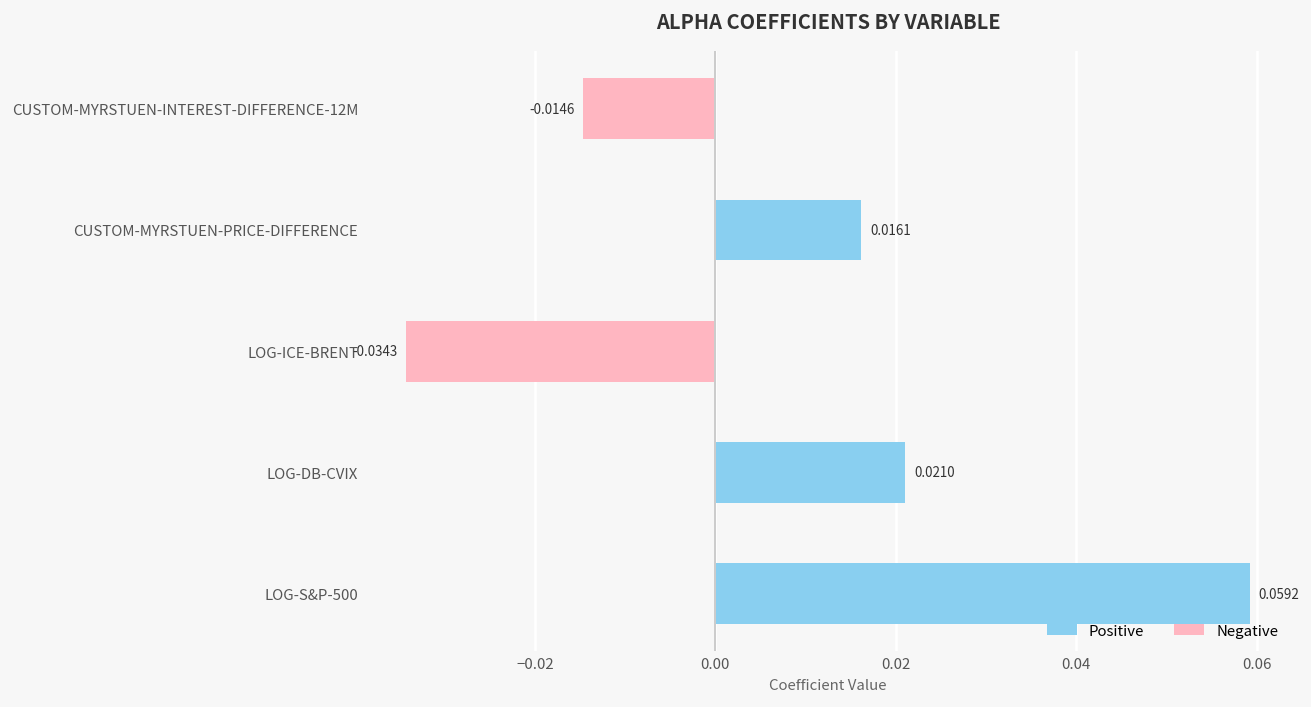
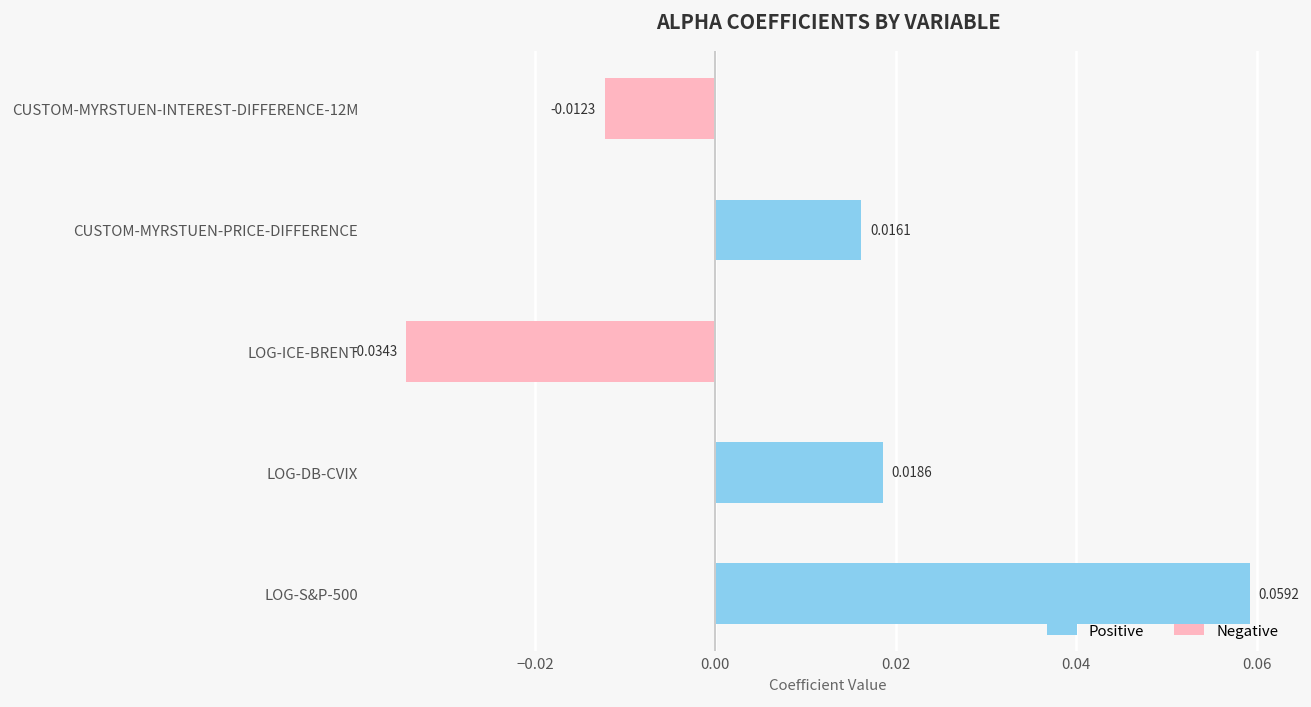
CUSTOM-MYRSTUEN-INTEREST-DIFFERENCE-12M: -0.0146 -> -0.0123
LOG-DB-CVIX: 0.0210 -> 0.0186
